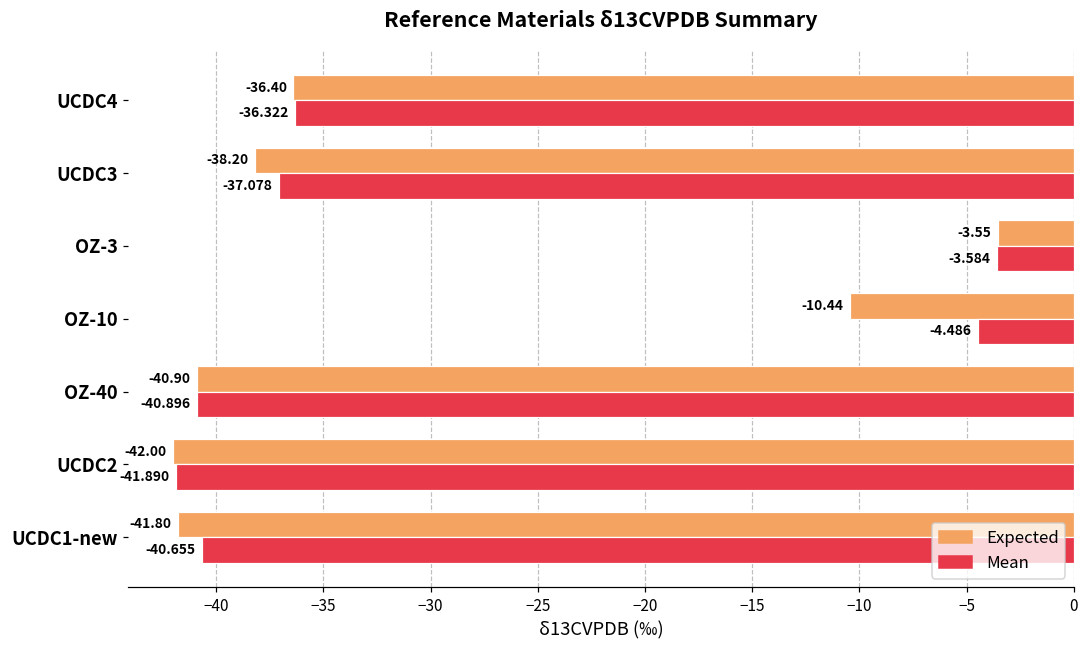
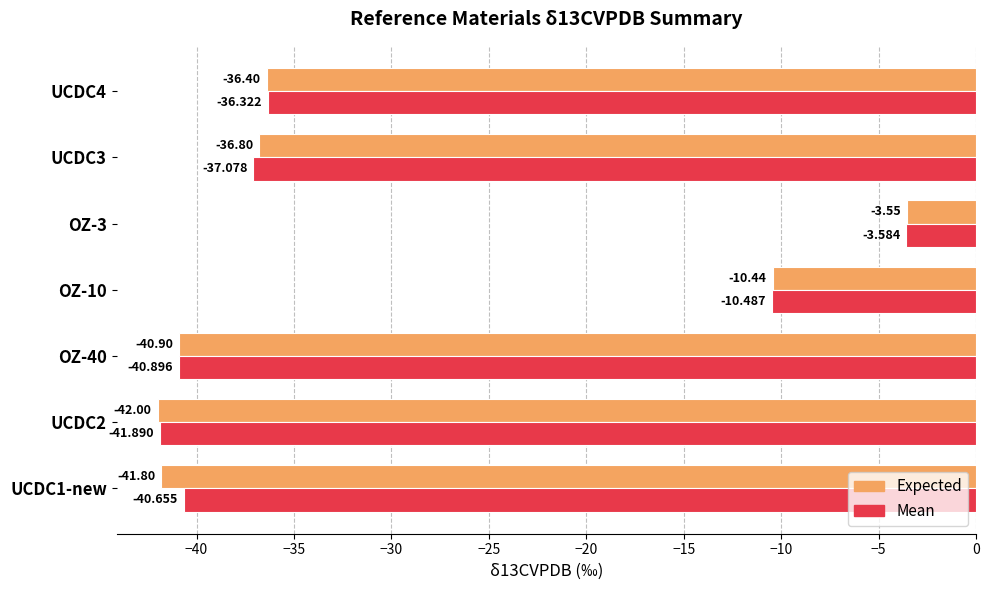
Expected, UCDC3: -38.20 -> -36.80
Mean, OZ-10: -4.486 -> -10.487
